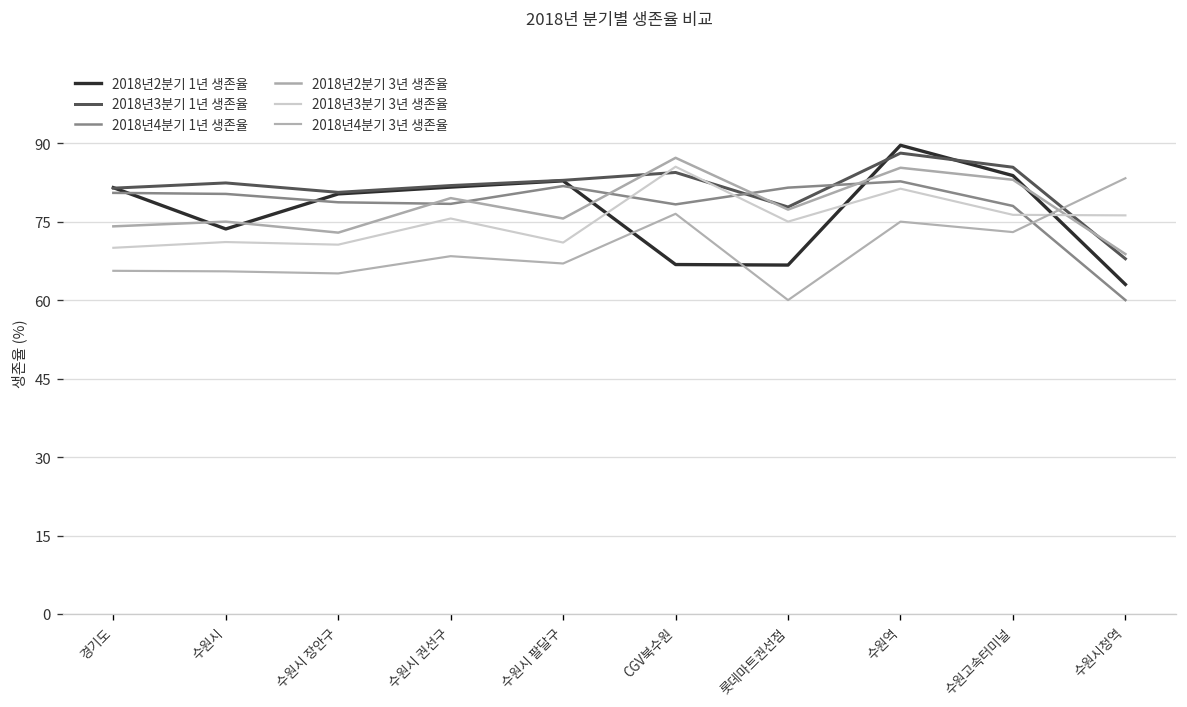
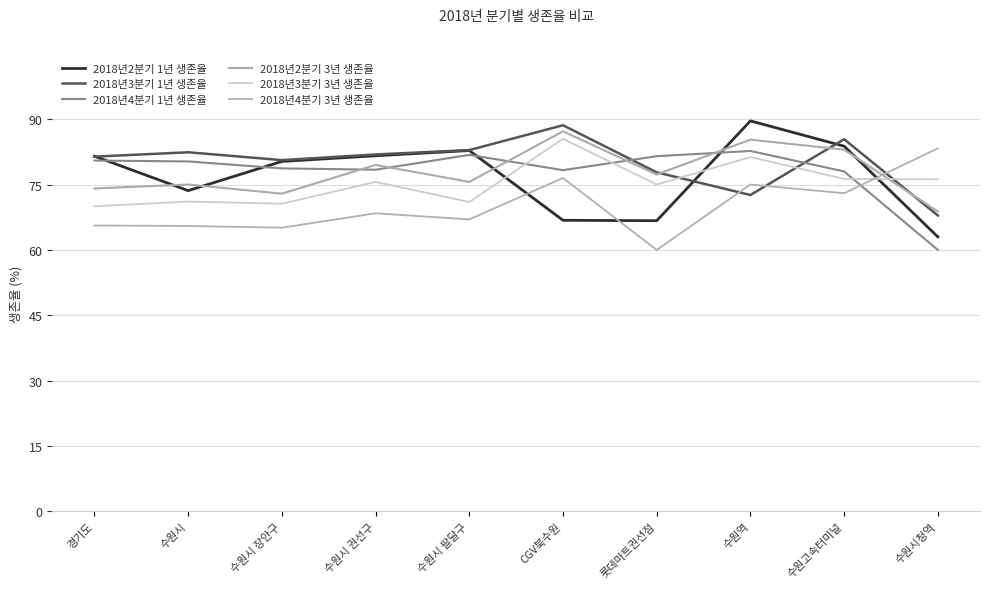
2018년3분기 1년 생존율, CGV북수원: 84 -> 89
2018년3분기 1년 생존율, 수원역: 88 -> 73
